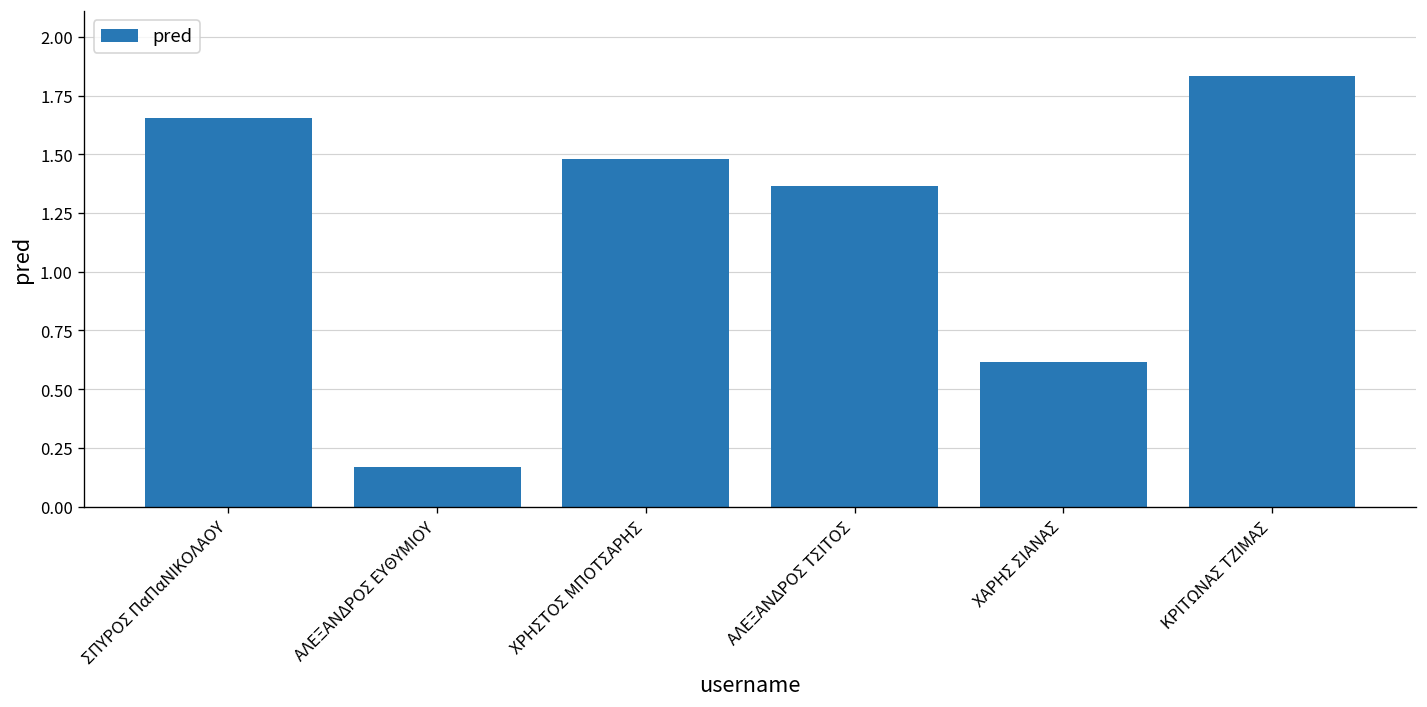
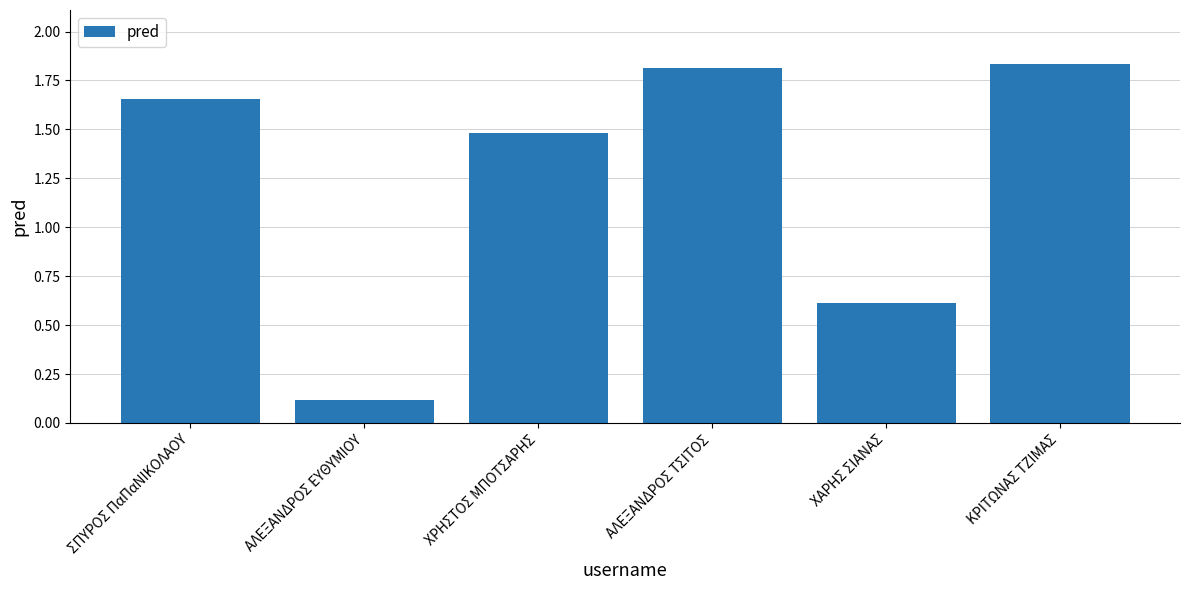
ΑΛΕΞΑΝΔΡΟΣ ΕΥΘΥΜΙΟΥ: 0.17 -> 0.12
ΑΛΕΞΑΝΔΡΟΣ ΤΣΙΤΟΣ: 1.37 -> 1.81
